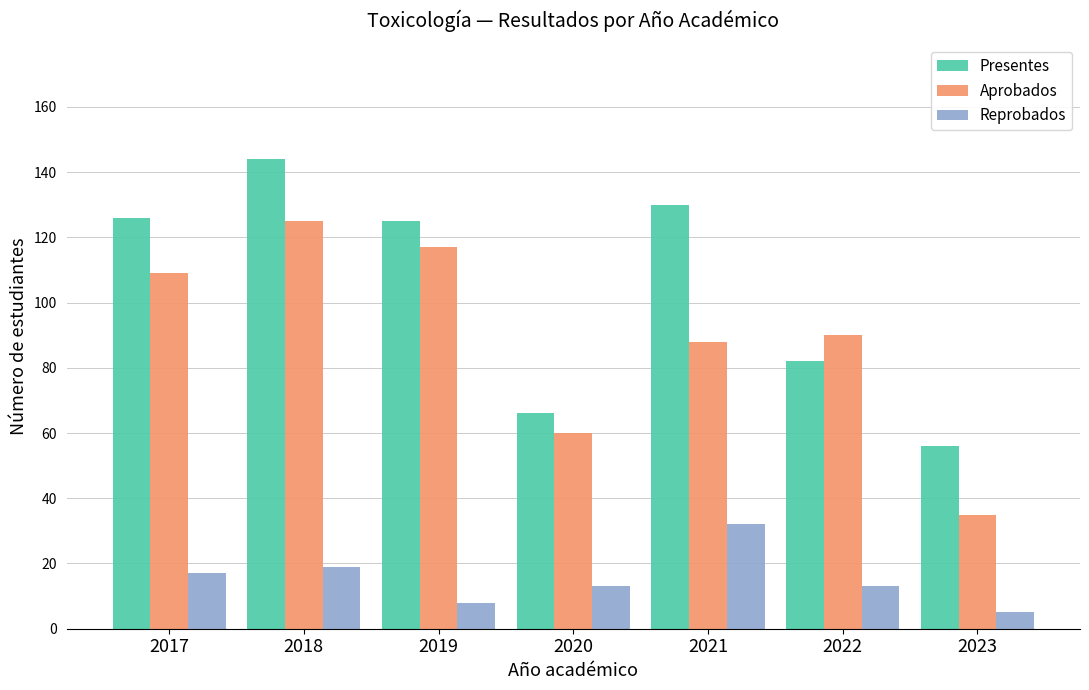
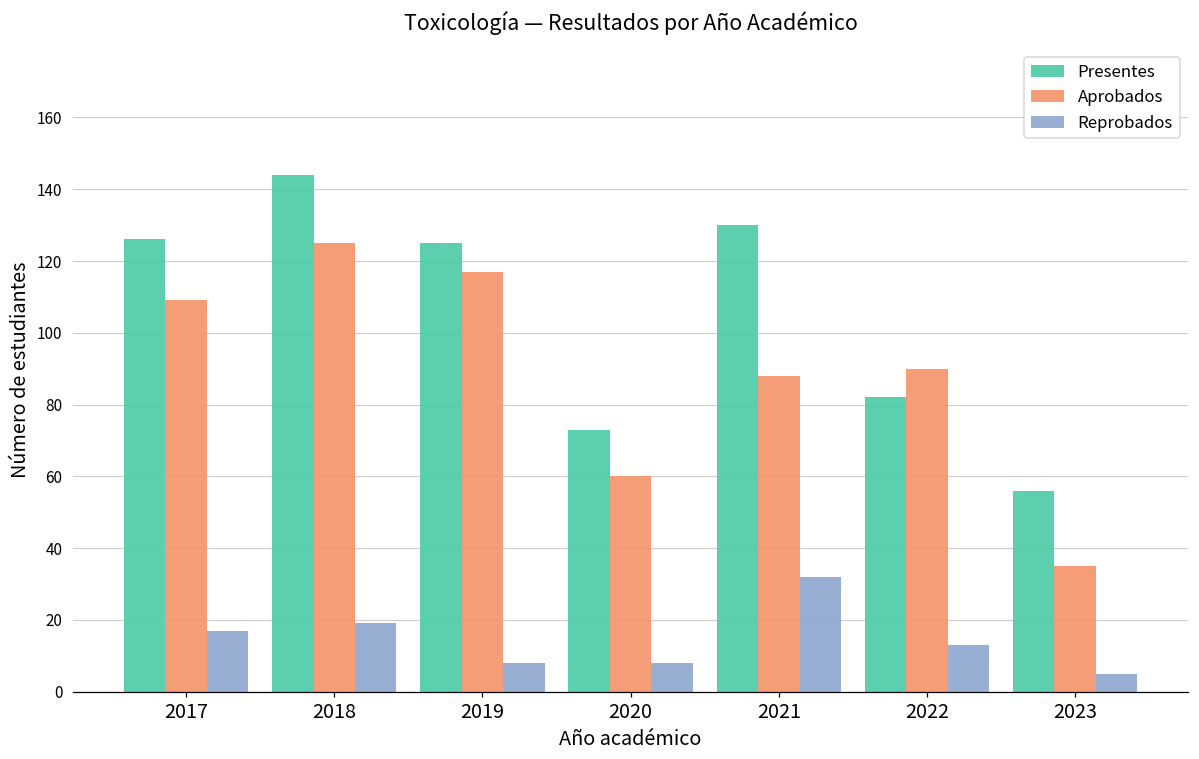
Presentes, 2020: 66 -> 73
Reprobados, 2020: 13 -> 8
